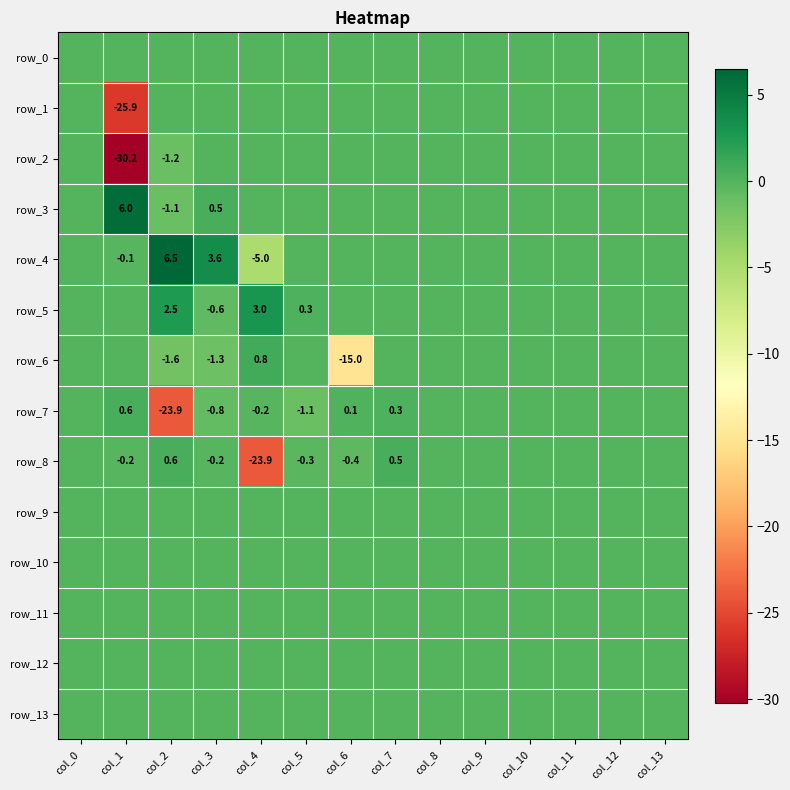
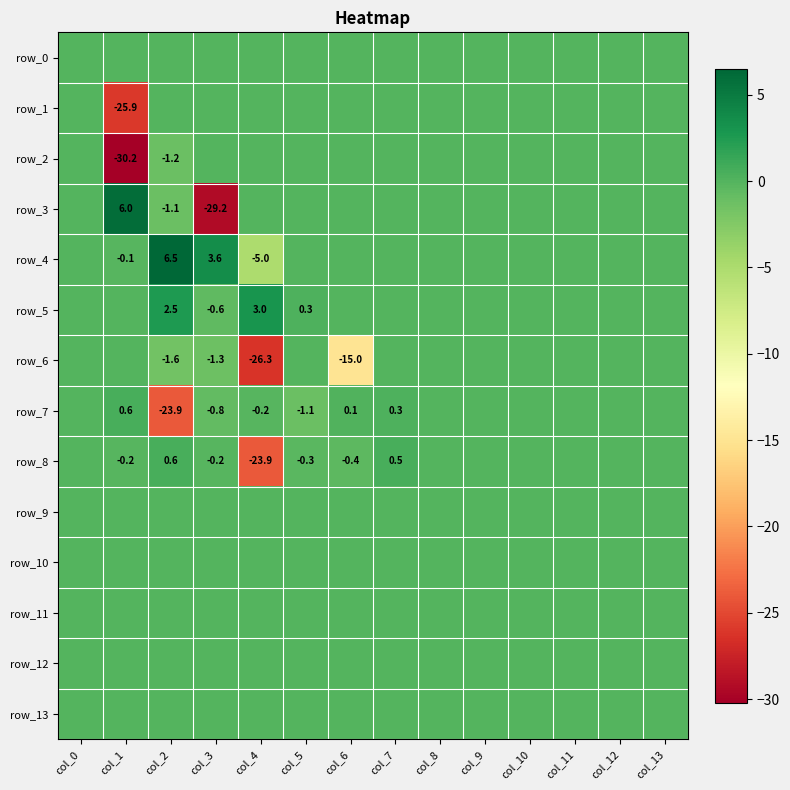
row_3, col_3: 0.5 -> -29.2
row_6, col_4: 0.8 -> -26.3
